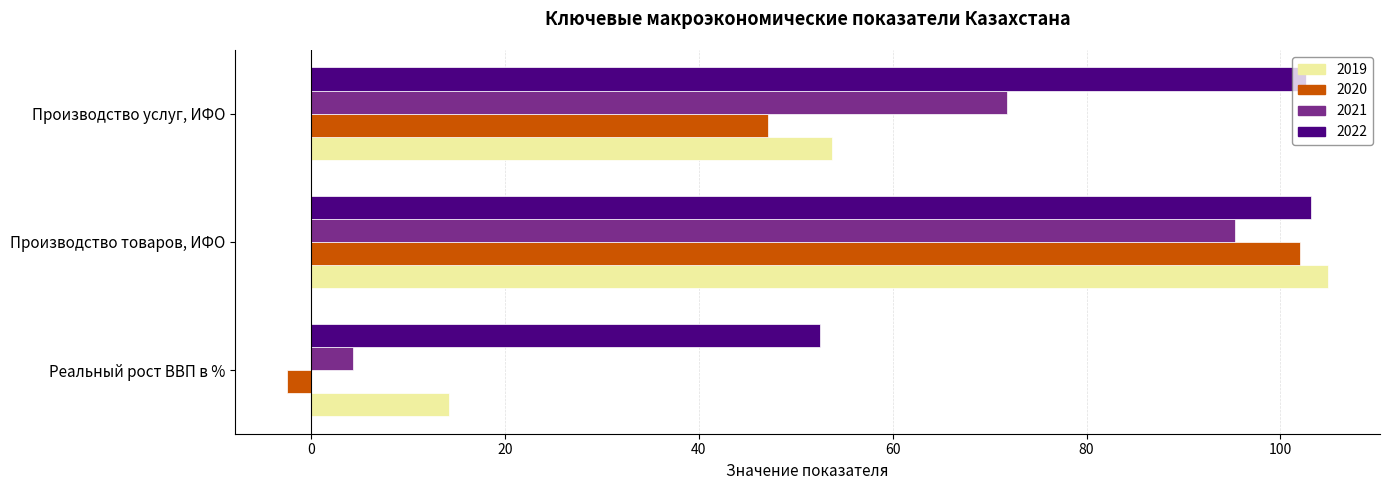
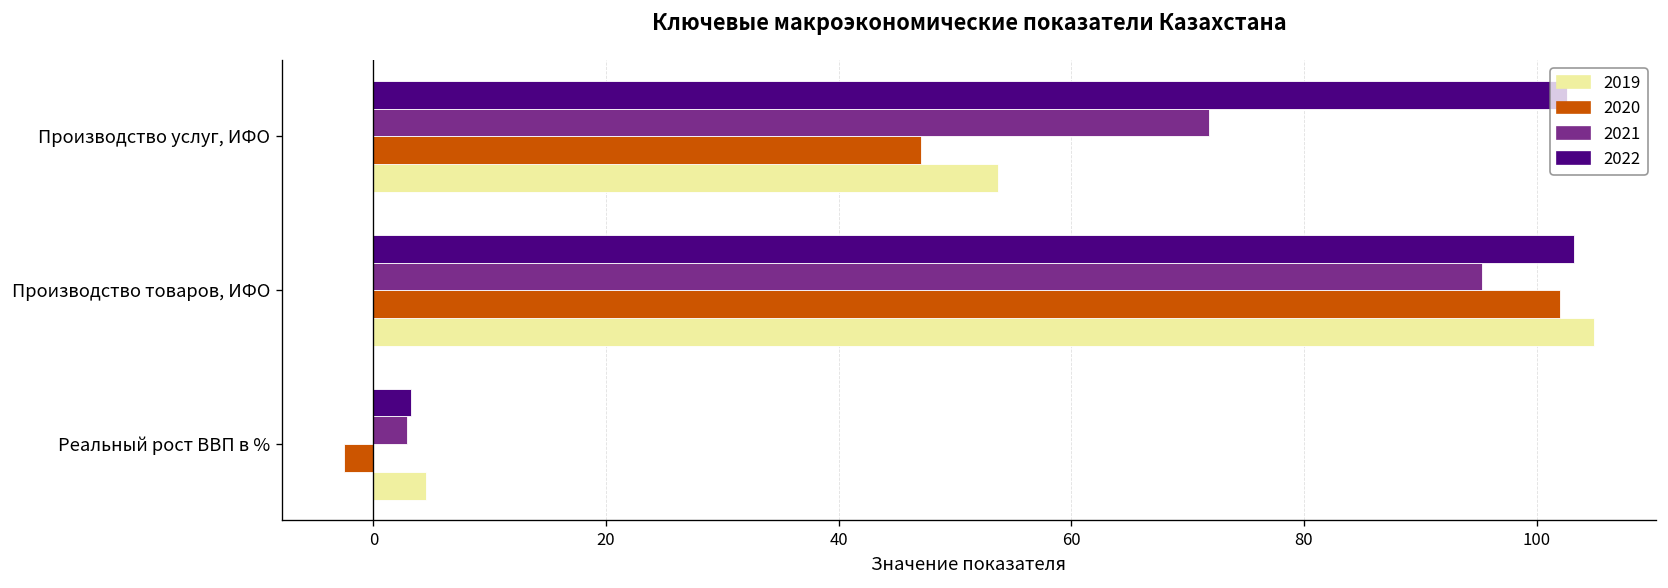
2022, Реальный рост ВВП в %: 53 -> 3
2021, Реальный рост ВВП в %: 4 -> 3
2019, Реальный рост ВВП в %: 14 -> 5
